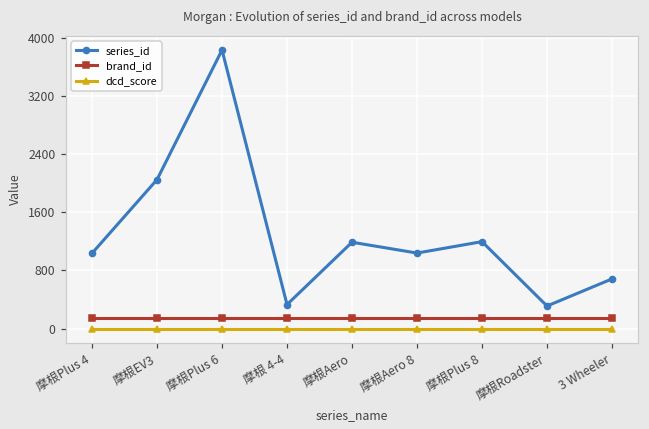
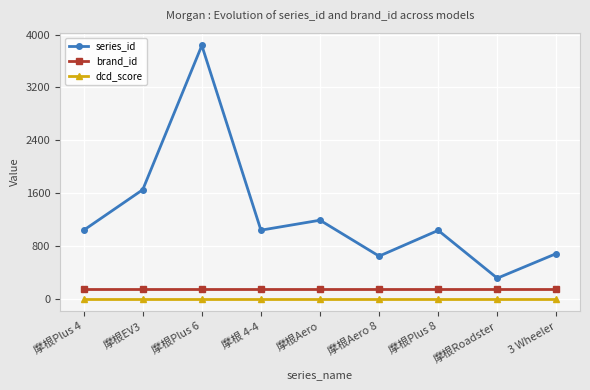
series_id, 摩根EV3: 2100 -> 1700
series_id, 摩根 4-4: 300 -> 1000
series_id, 摩根Aero 8: 1000 -> 600
series_id, 摩根Plus 8: 1200 -> 1000
